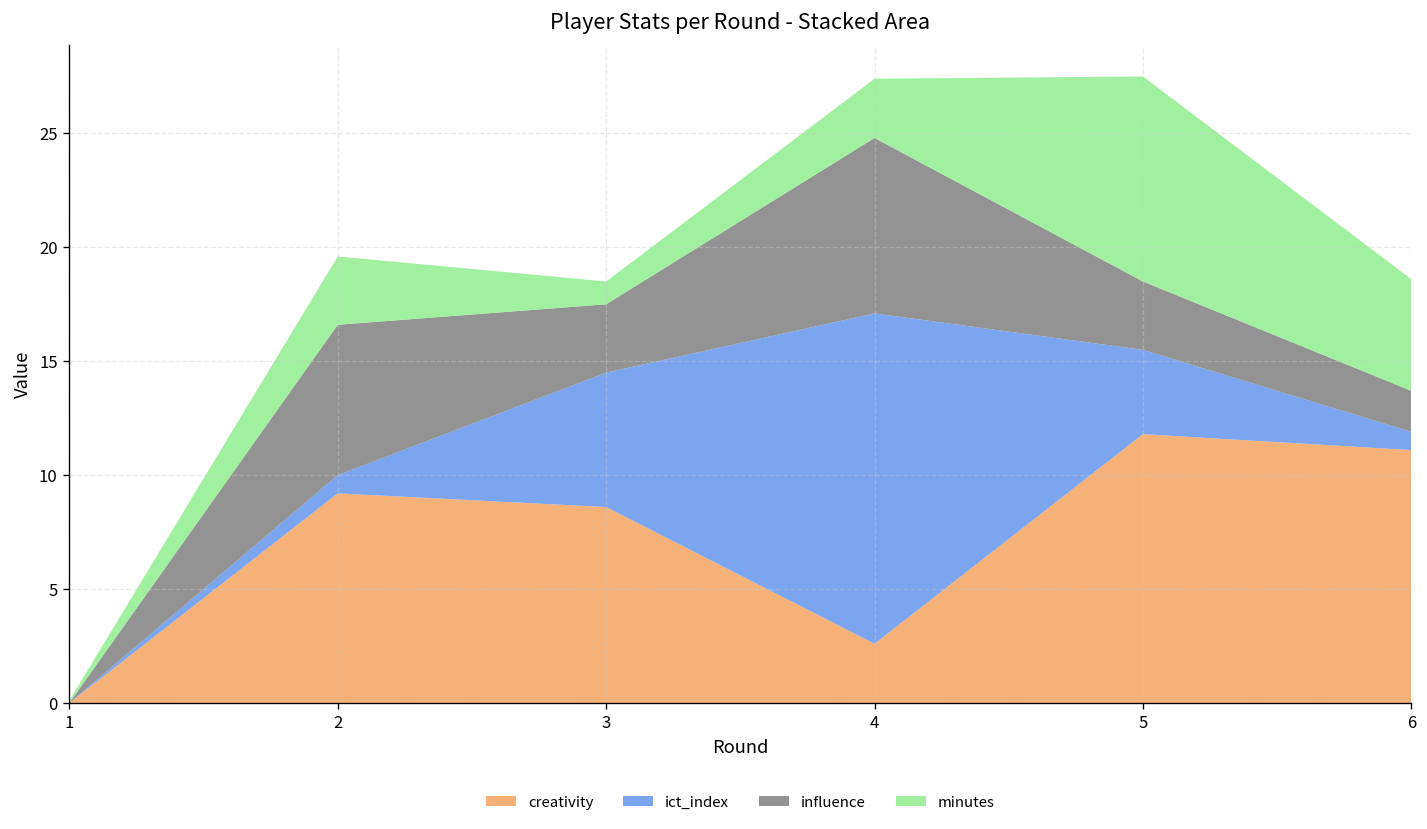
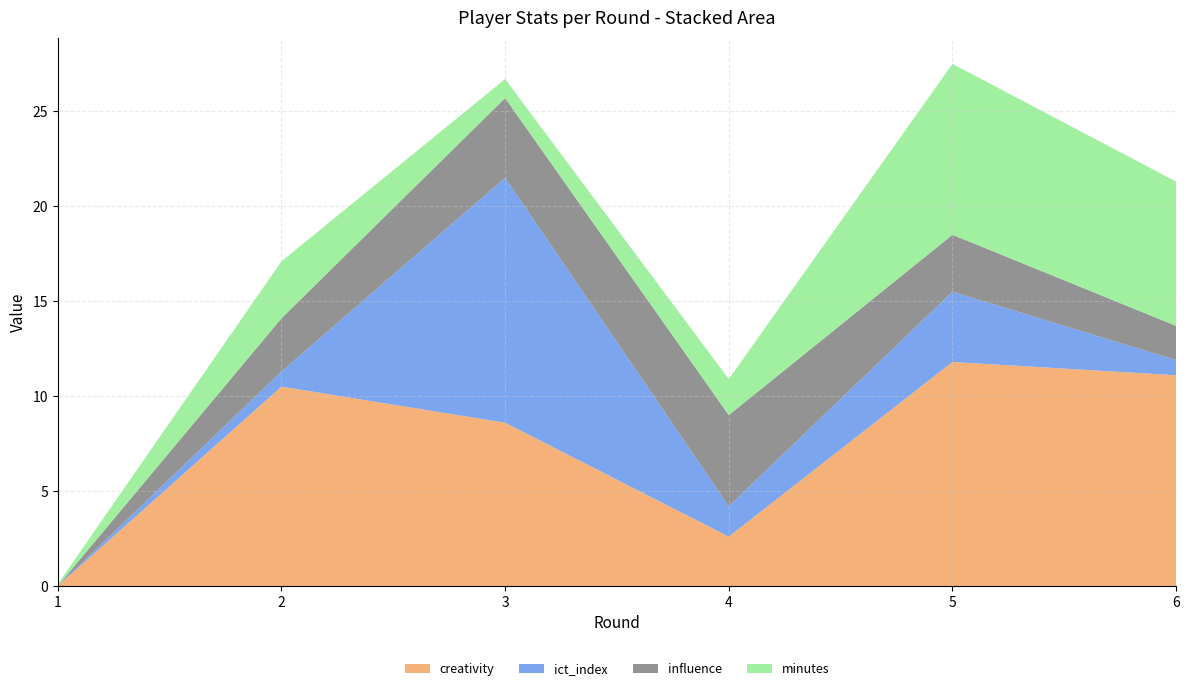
creativity, 2: 9.2 -> 10.5
influence, 2: 6.6 -> 2.8
ict_index, 3: 5.9 -> 12.9
influence, 3: 3.0 -> 4.2
ict_index, 4: 14.5 -> 1.6
influence, 4: 7.7 -> 4.8
minutes, 4: 2.6 -> 1.9
minutes, 6: 4.9 -> 7.6
